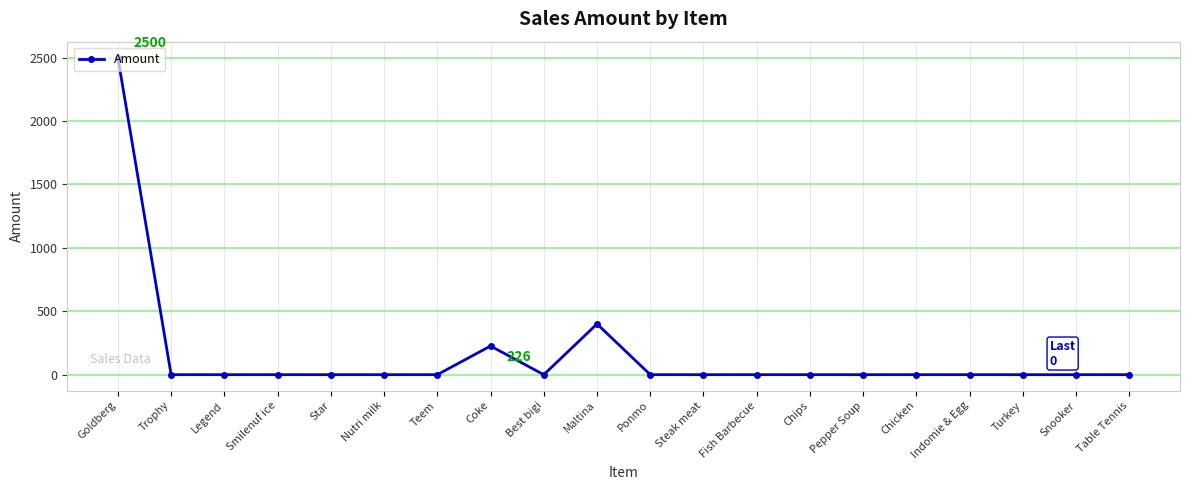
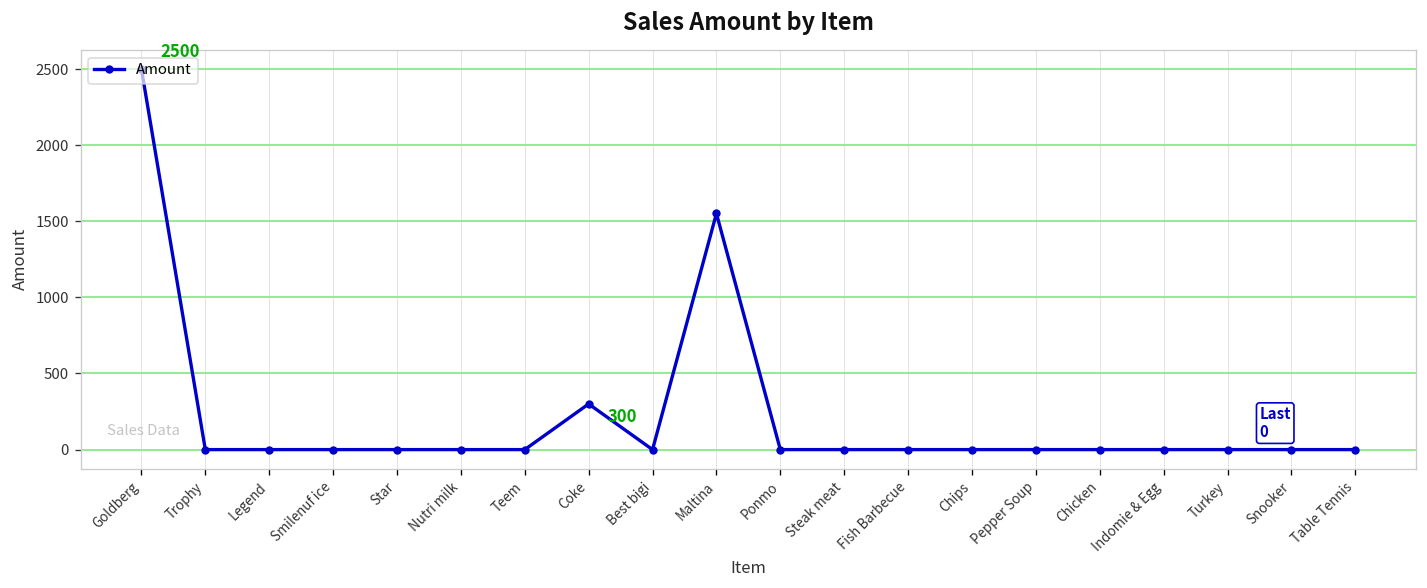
Coke: 226 -> 300
Maltina: 400 -> 1550
